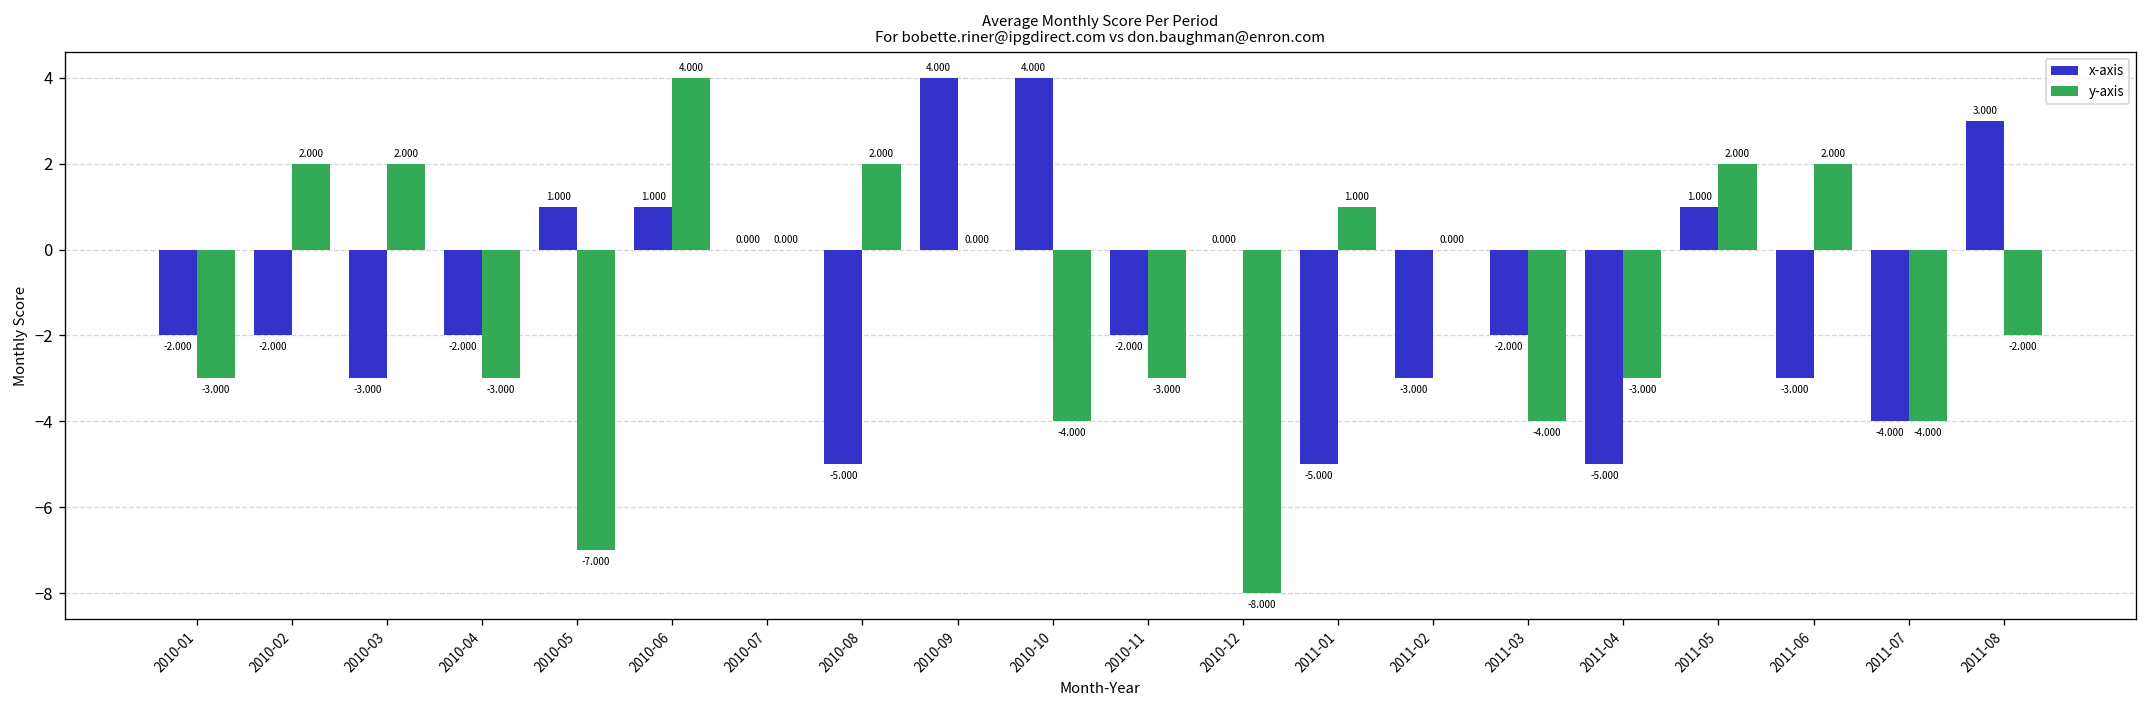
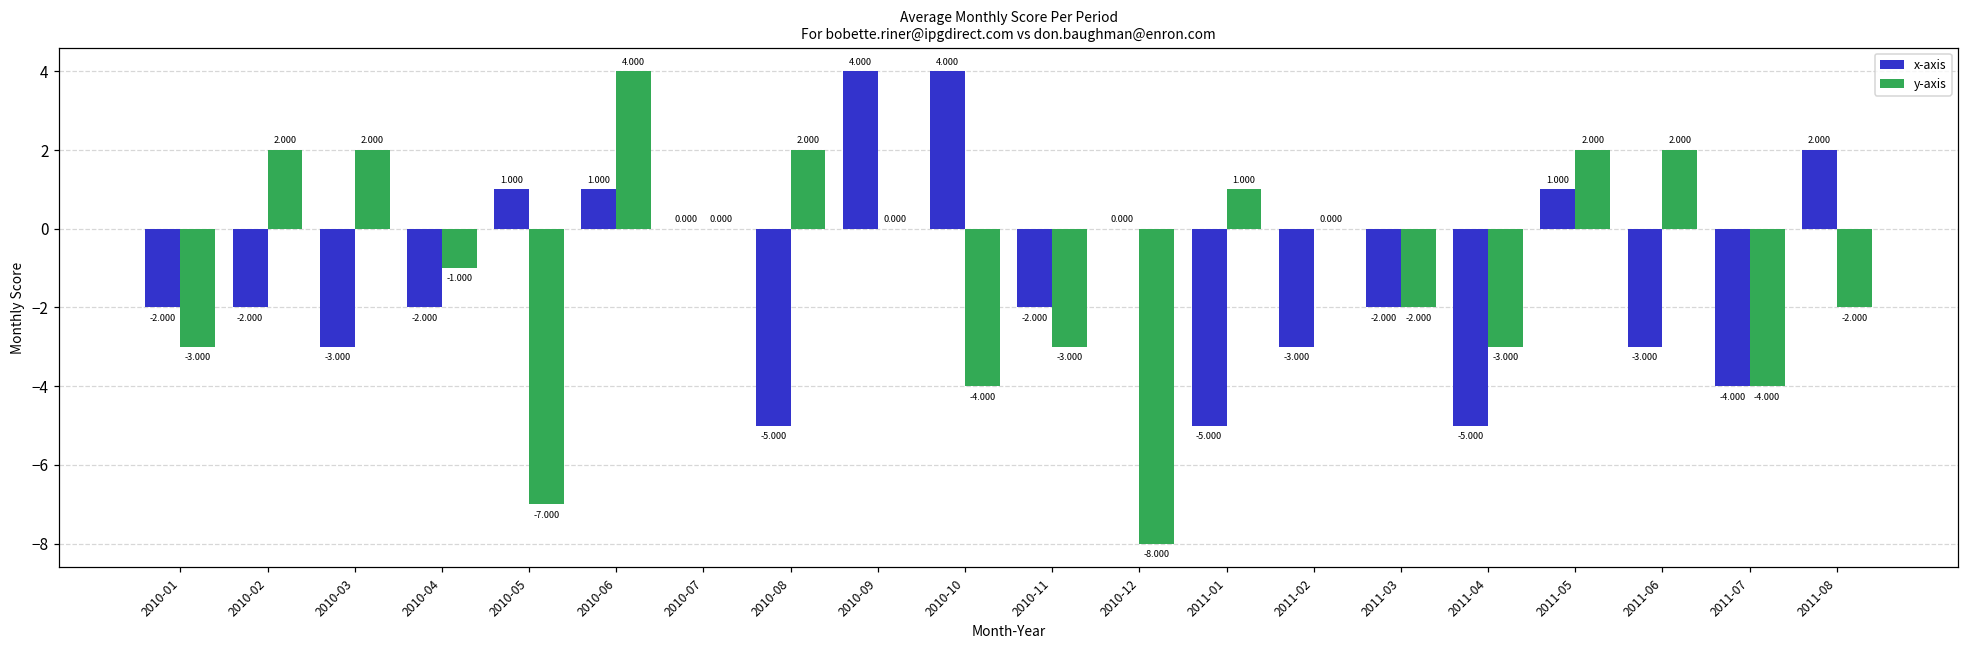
y-axis, 2010-04: -3.000 -> -1.000
y-axis, 2011-03: -4.000 -> -2.000
x-axis, 2011-08: 3.000 -> 2.000
